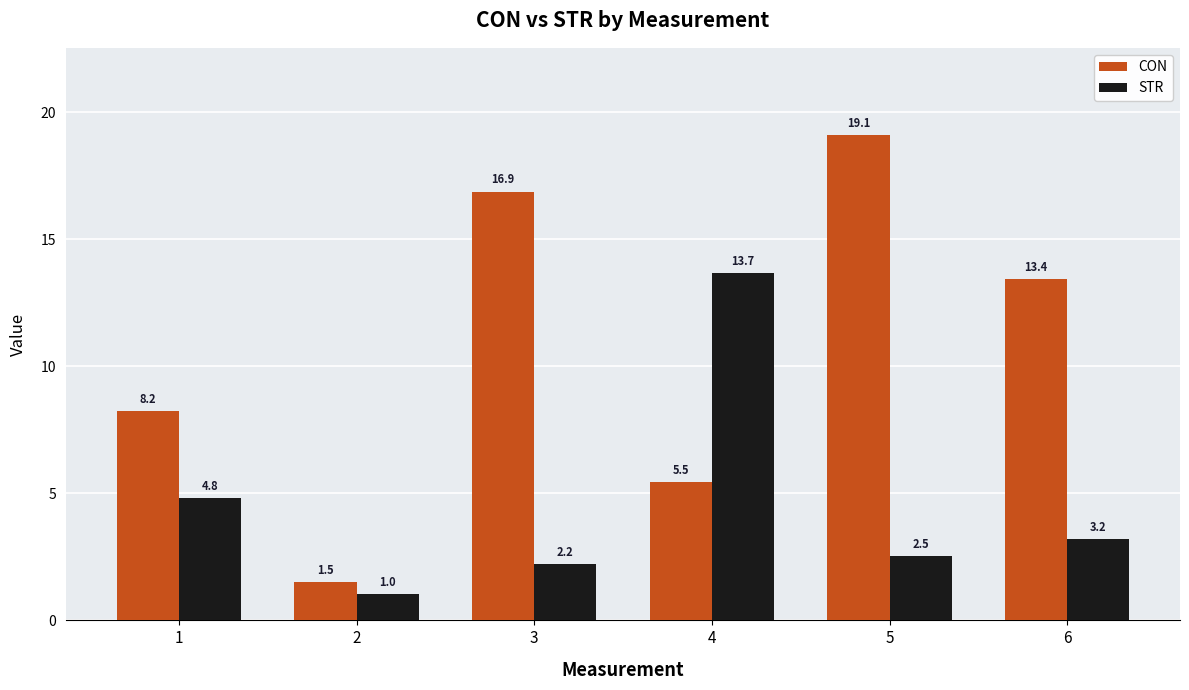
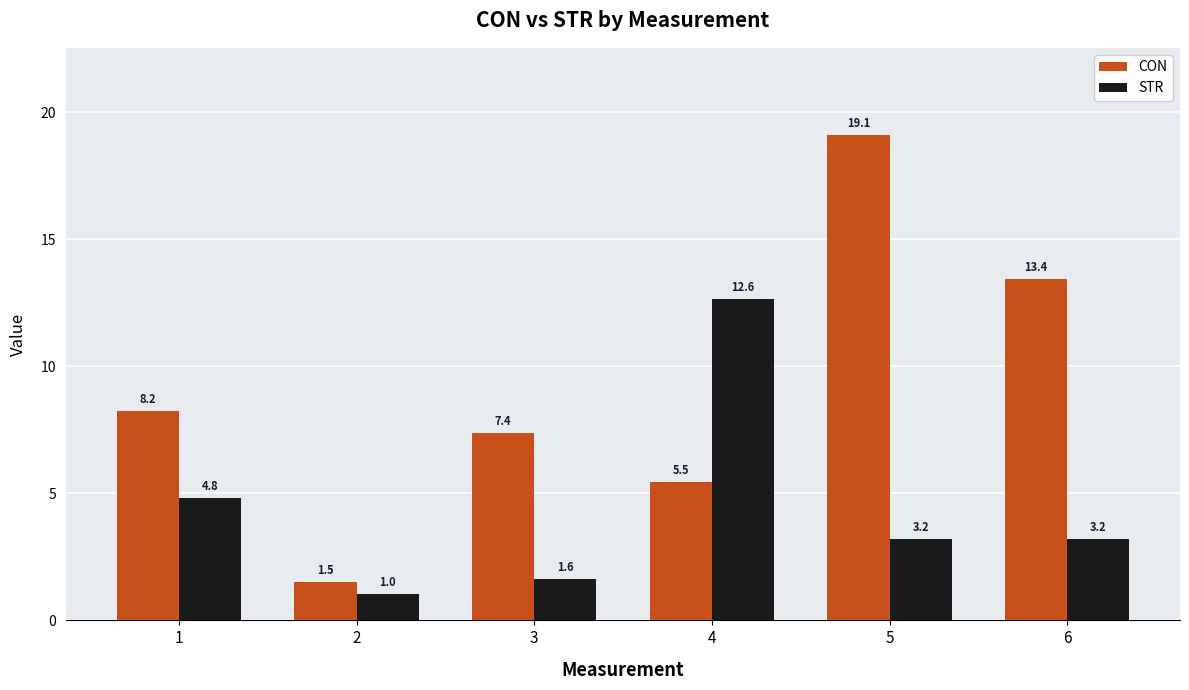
CON, 3: 16.9 -> 7.4
STR, 3: 2.2 -> 1.6
STR, 4: 13.7 -> 12.6
STR, 5: 2.5 -> 3.2
